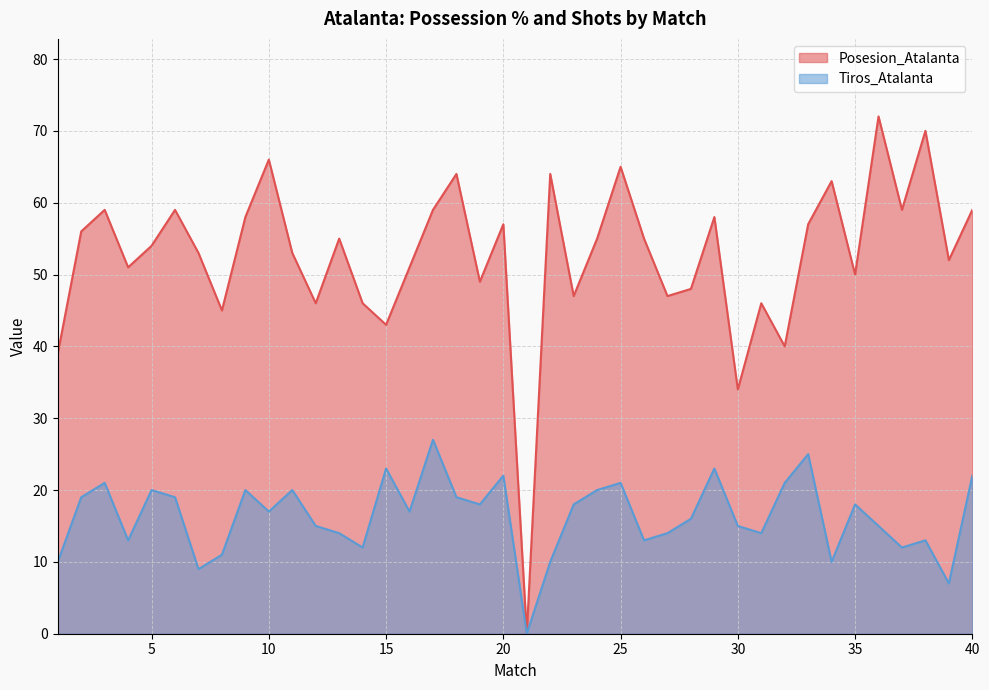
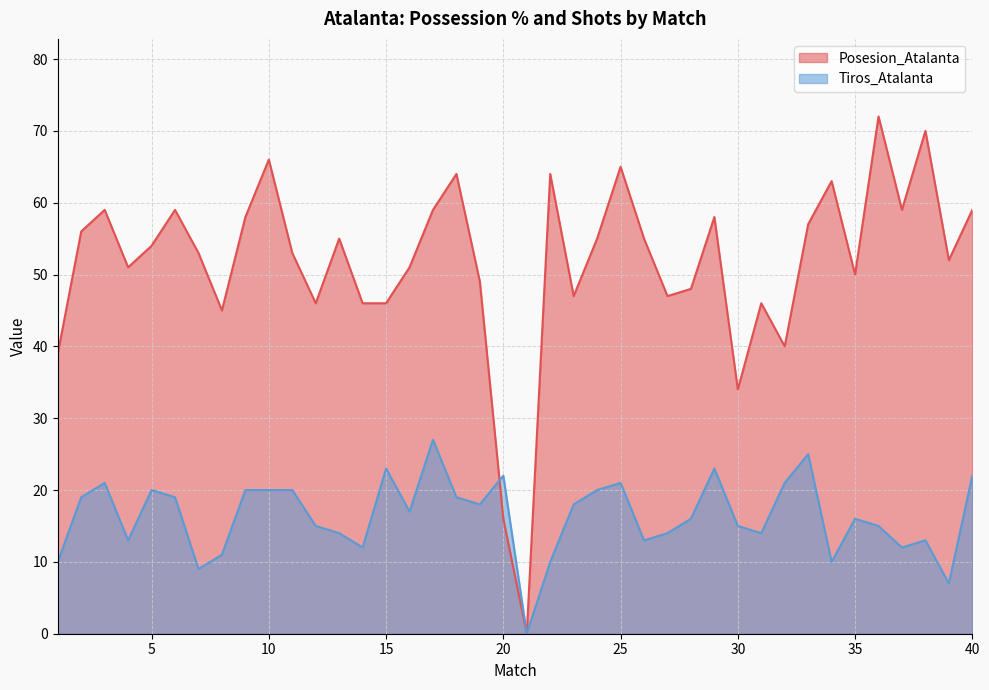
Tiros_Atalanta, 10: 17 -> 20
Posesion_Atalanta, 15: 43 -> 46
Posesion_Atalanta, 20: 57 -> 16
Tiros_Atalanta, 35: 18 -> 16
